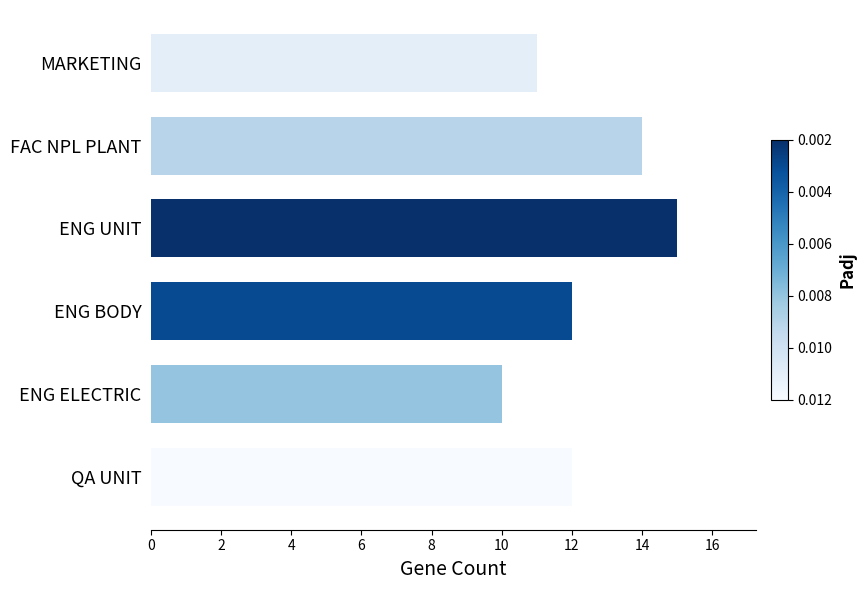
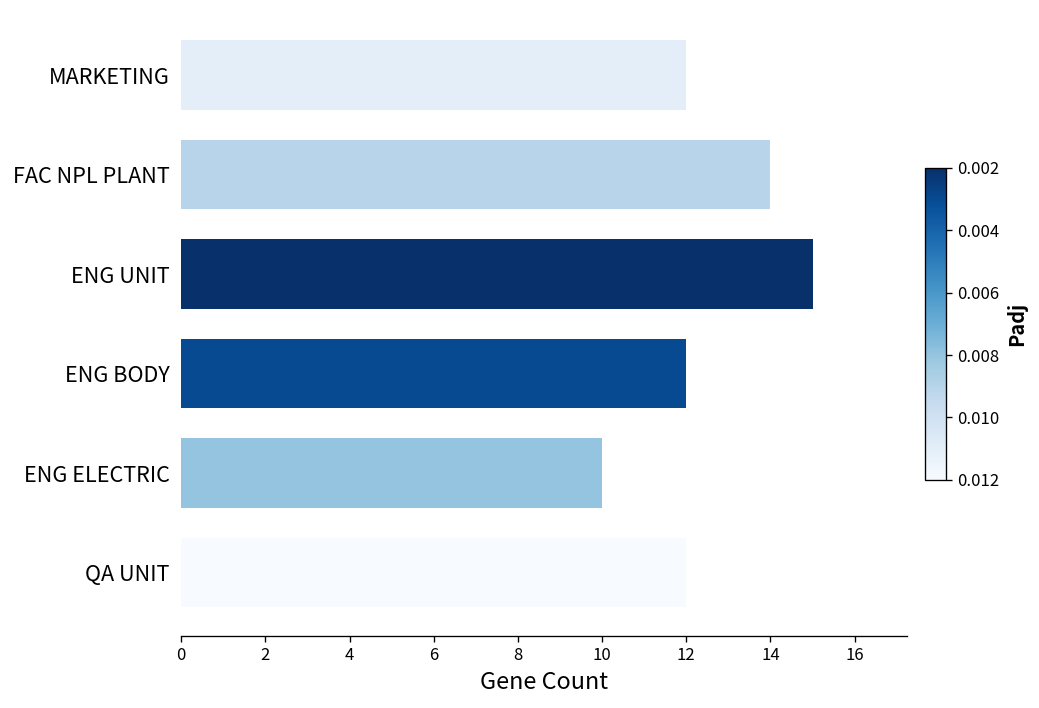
MARKETING: 11 -> 12
